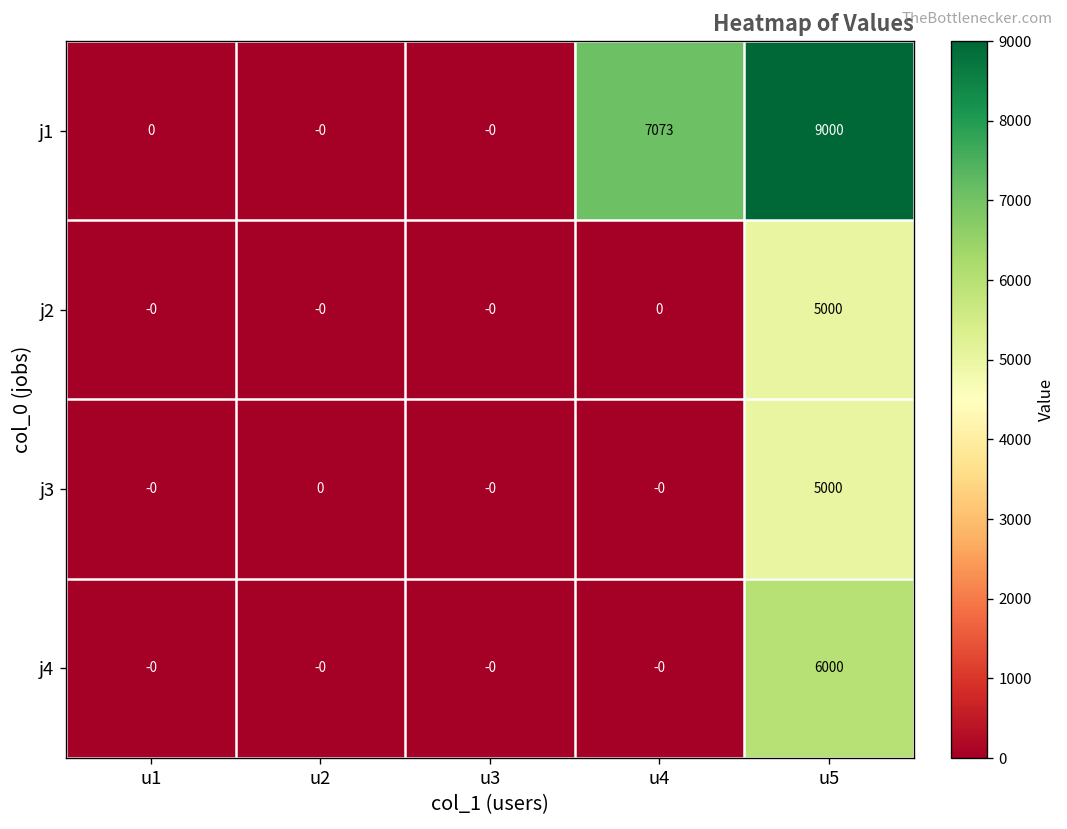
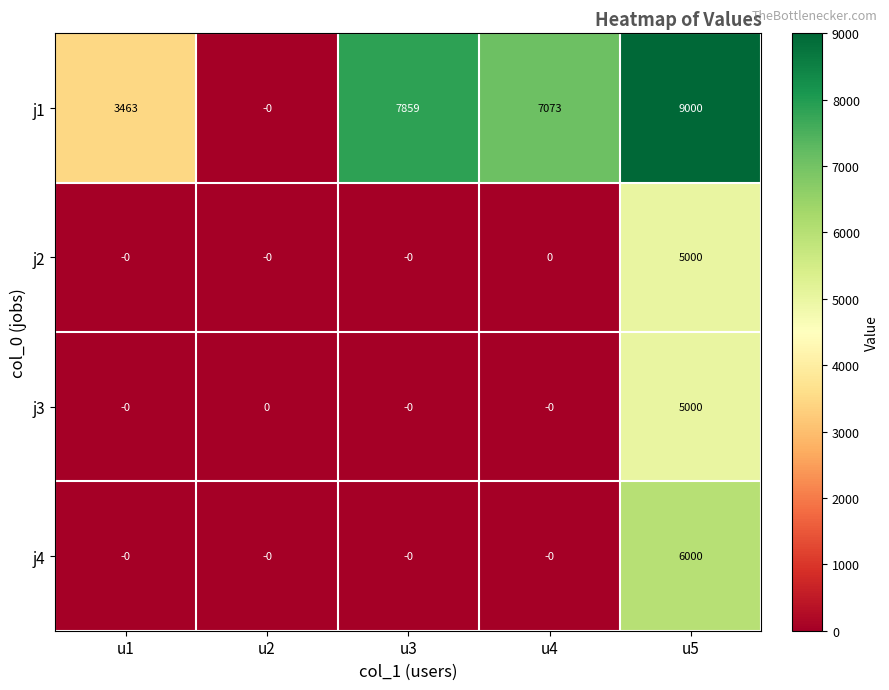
j1, u1: 0 -> 3463
j1, u3: -0 -> 7859
